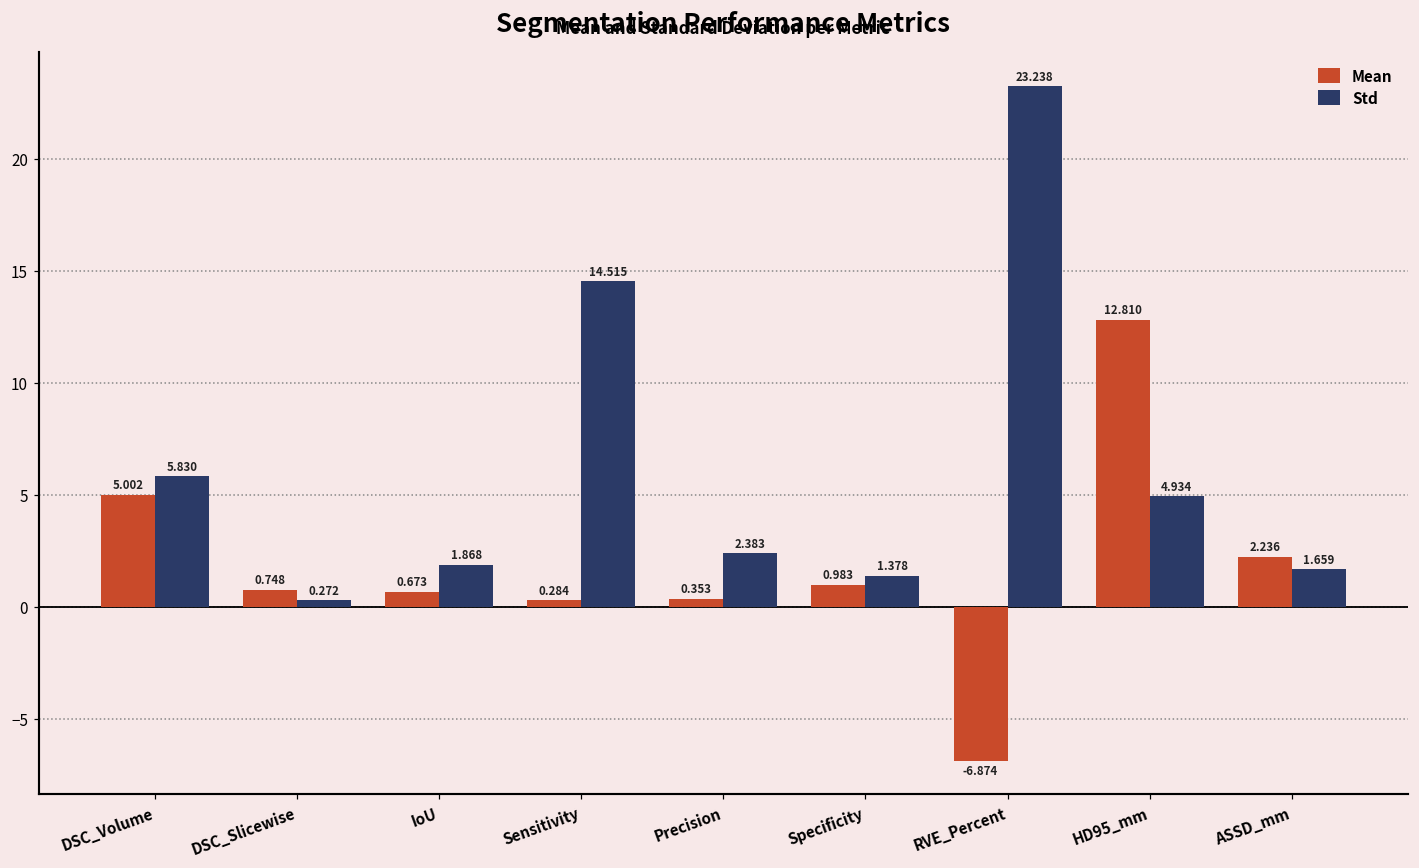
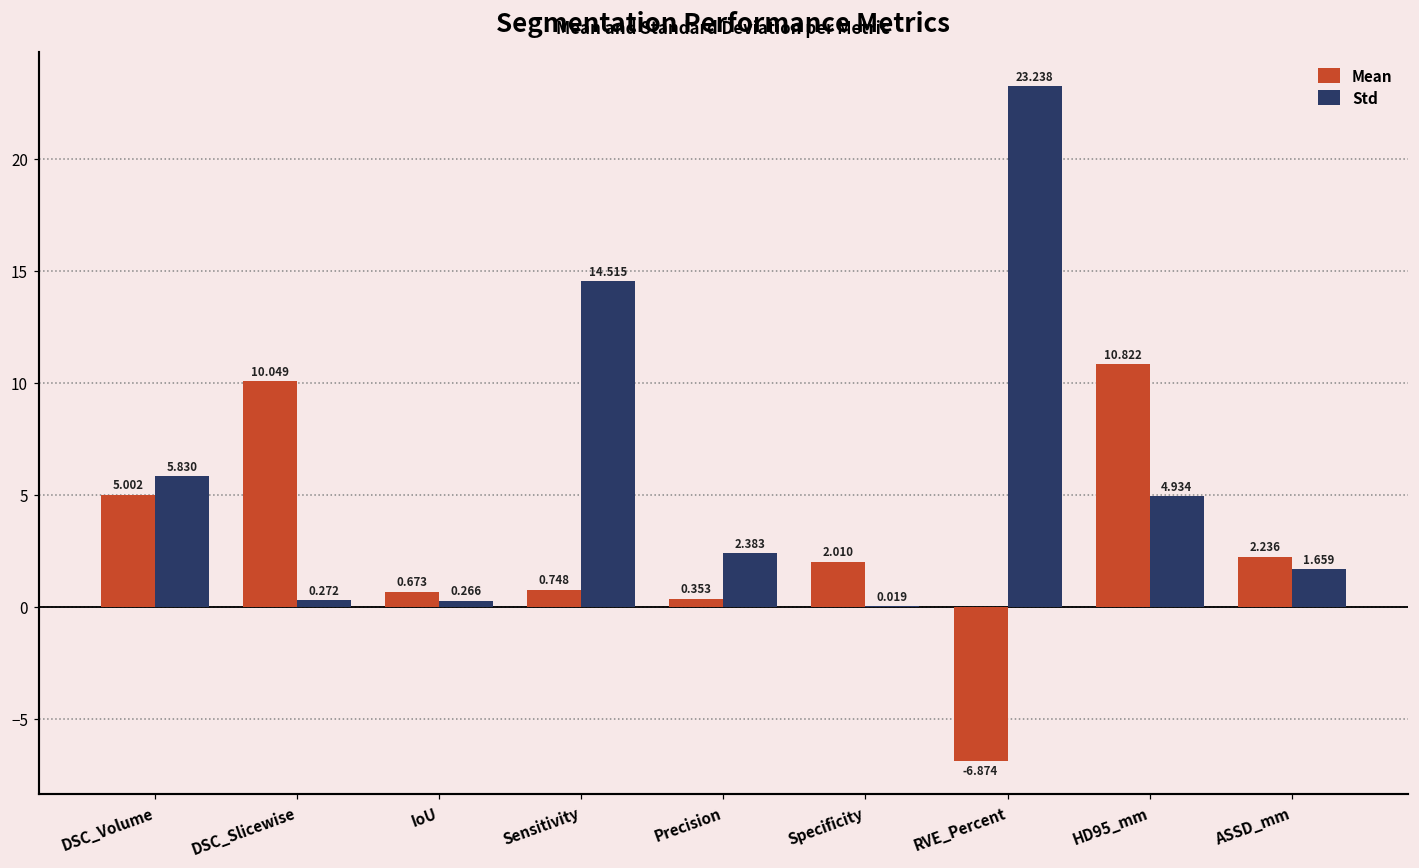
Mean, DSC_Slicewise: 0.748 -> 10.049
Std, IoU: 1.868 -> 0.266
Mean, Sensitivity: 0.284 -> 0.748
Mean, Specificity: 0.983 -> 2.010
Std, Specificity: 1.378 -> 0.019
Mean, HD95_mm: 12.810 -> 10.822
